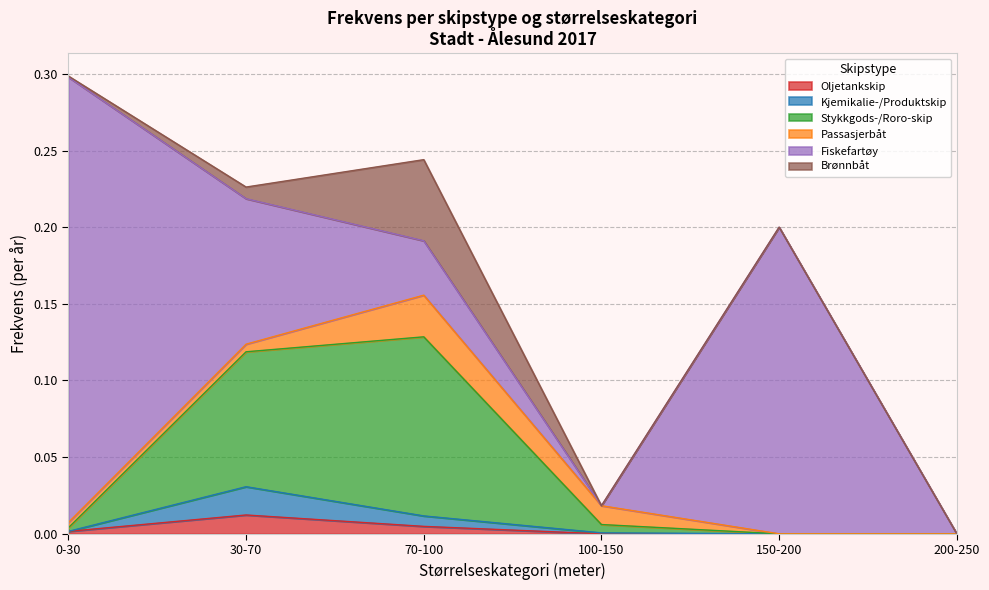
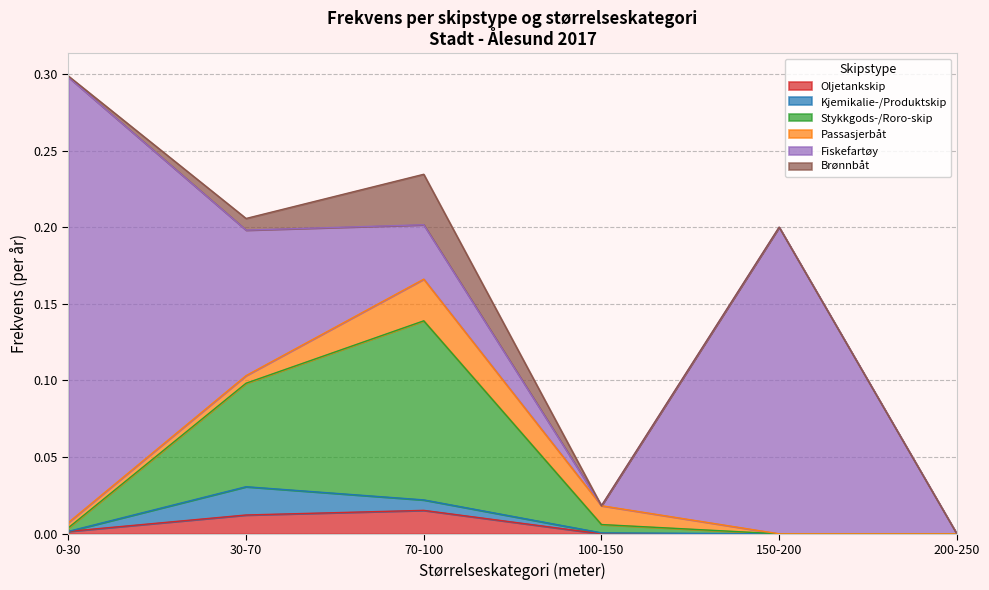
Stykkgods-/Roro-skip, 30-70: 0.088 -> 0.068
Oljetankskip, 70-100: 0.005 -> 0.015
Brønnbåt, 70-100: 0.053 -> 0.033
